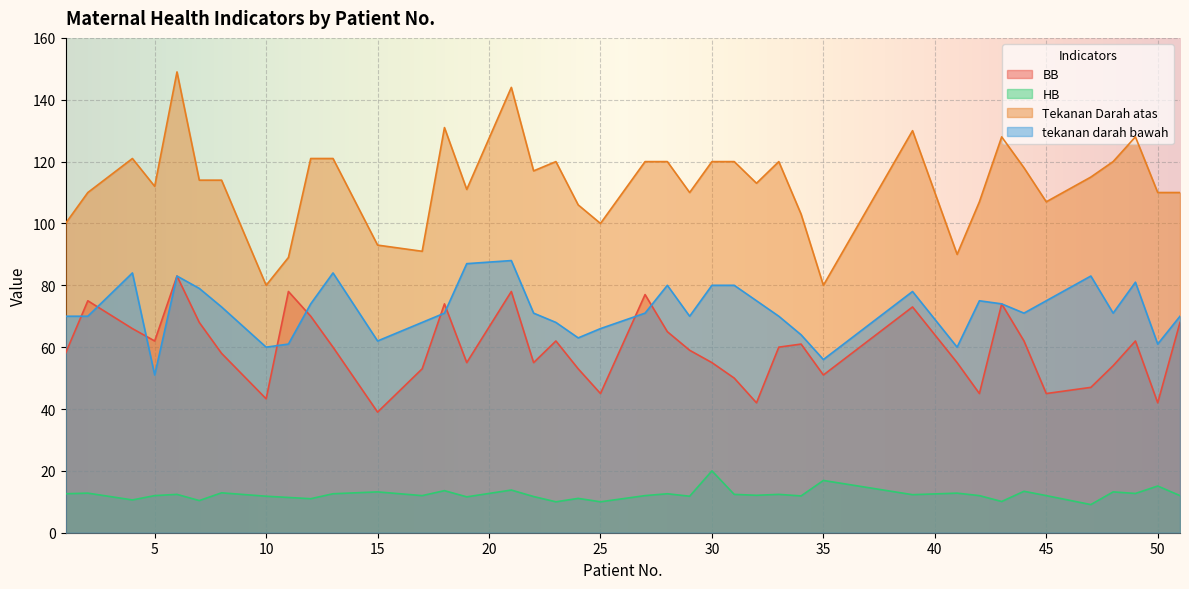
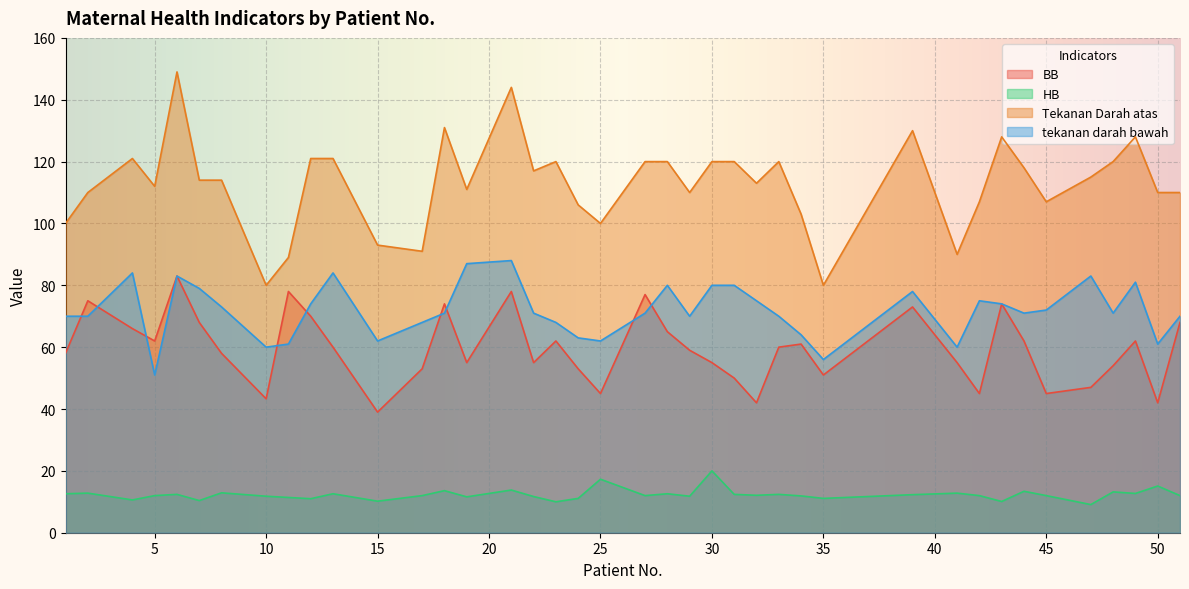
HB, 15: 13 -> 10
HB, 25: 10 -> 17
tekanan darah bawah, 25: 66 -> 62
HB, 35: 17 -> 11
tekanan darah bawah, 45: 75 -> 72
